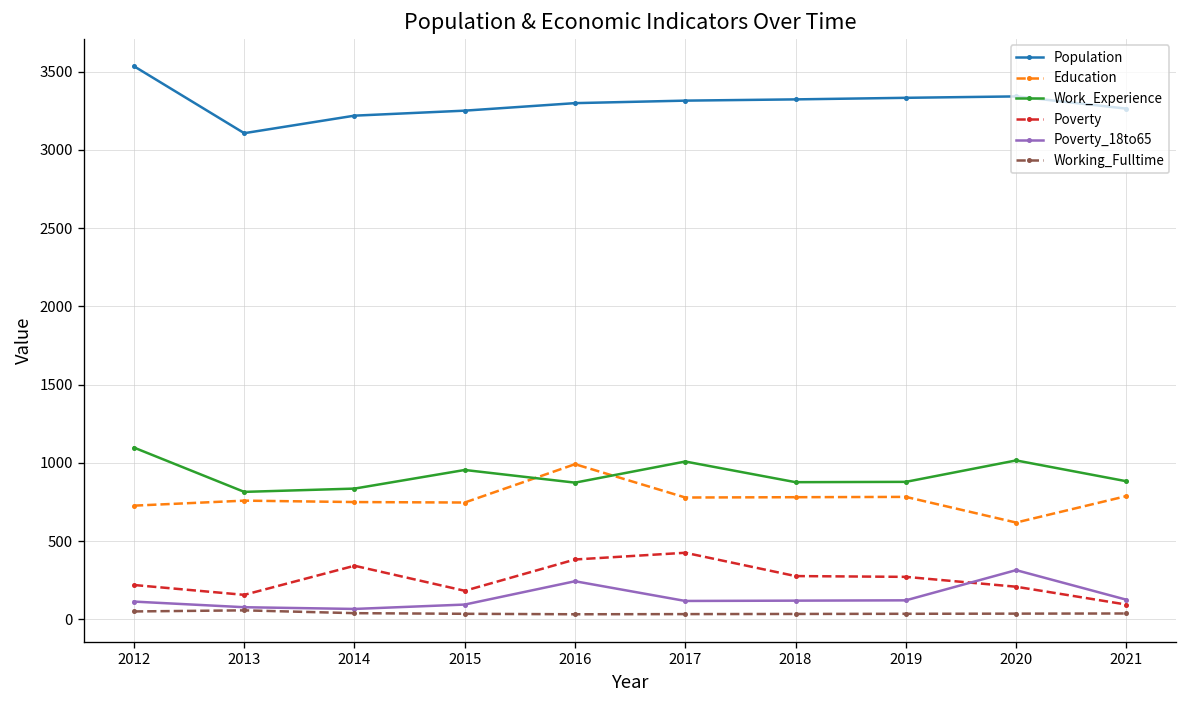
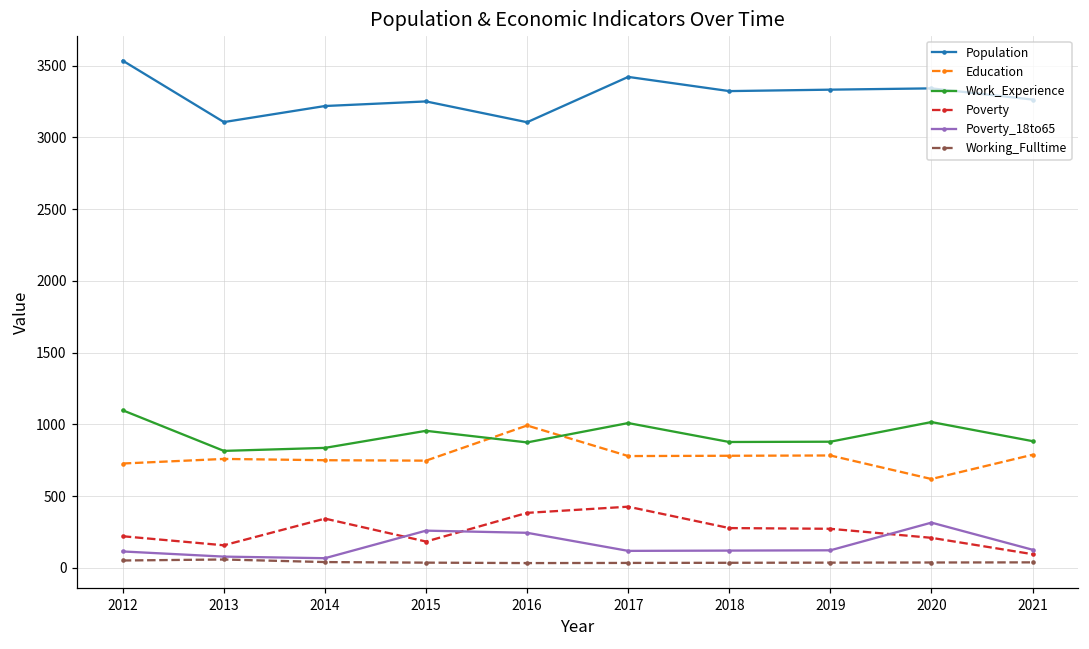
Poverty_18to65, 2015: 100 -> 260
Population, 2016: 3300 -> 3110
Population, 2017: 3320 -> 3420
